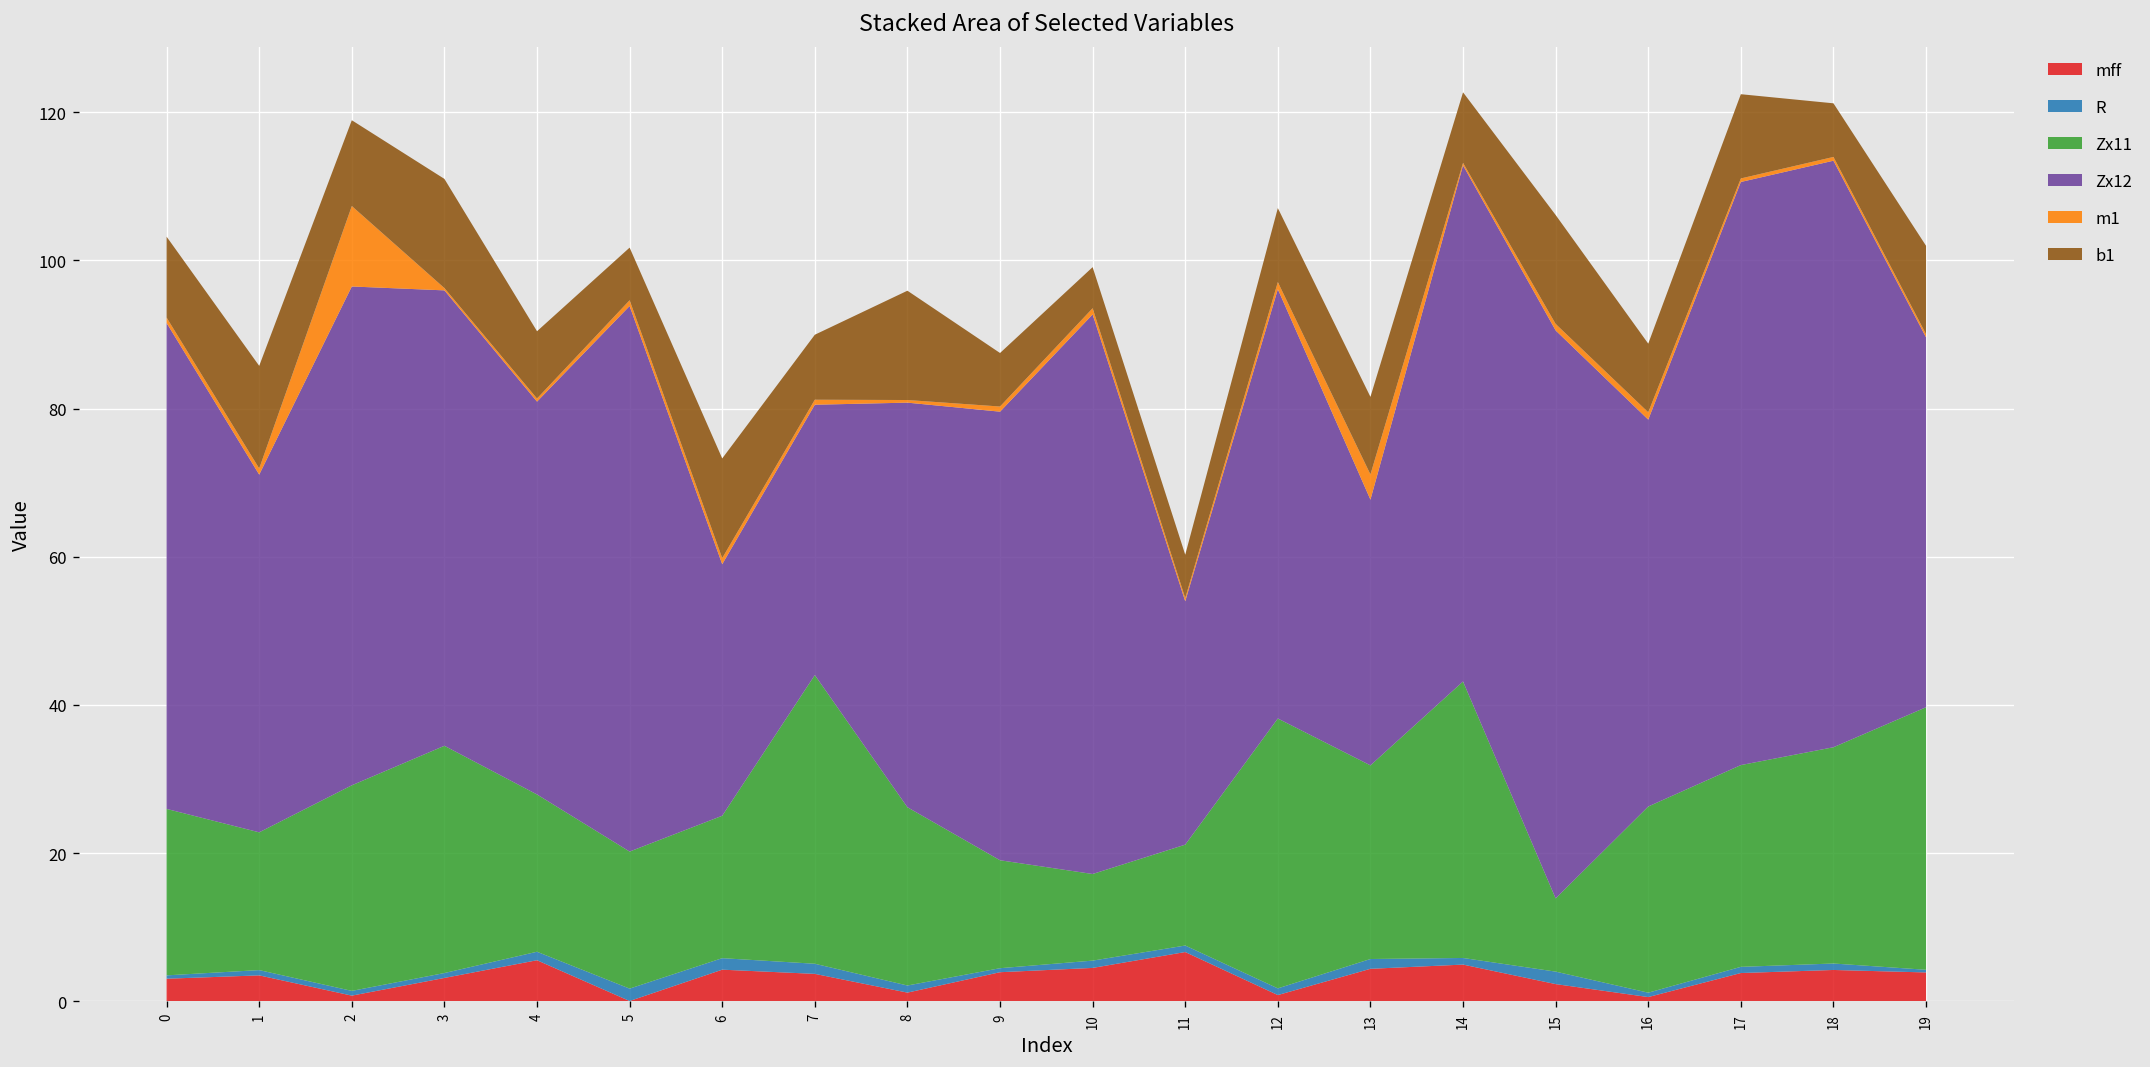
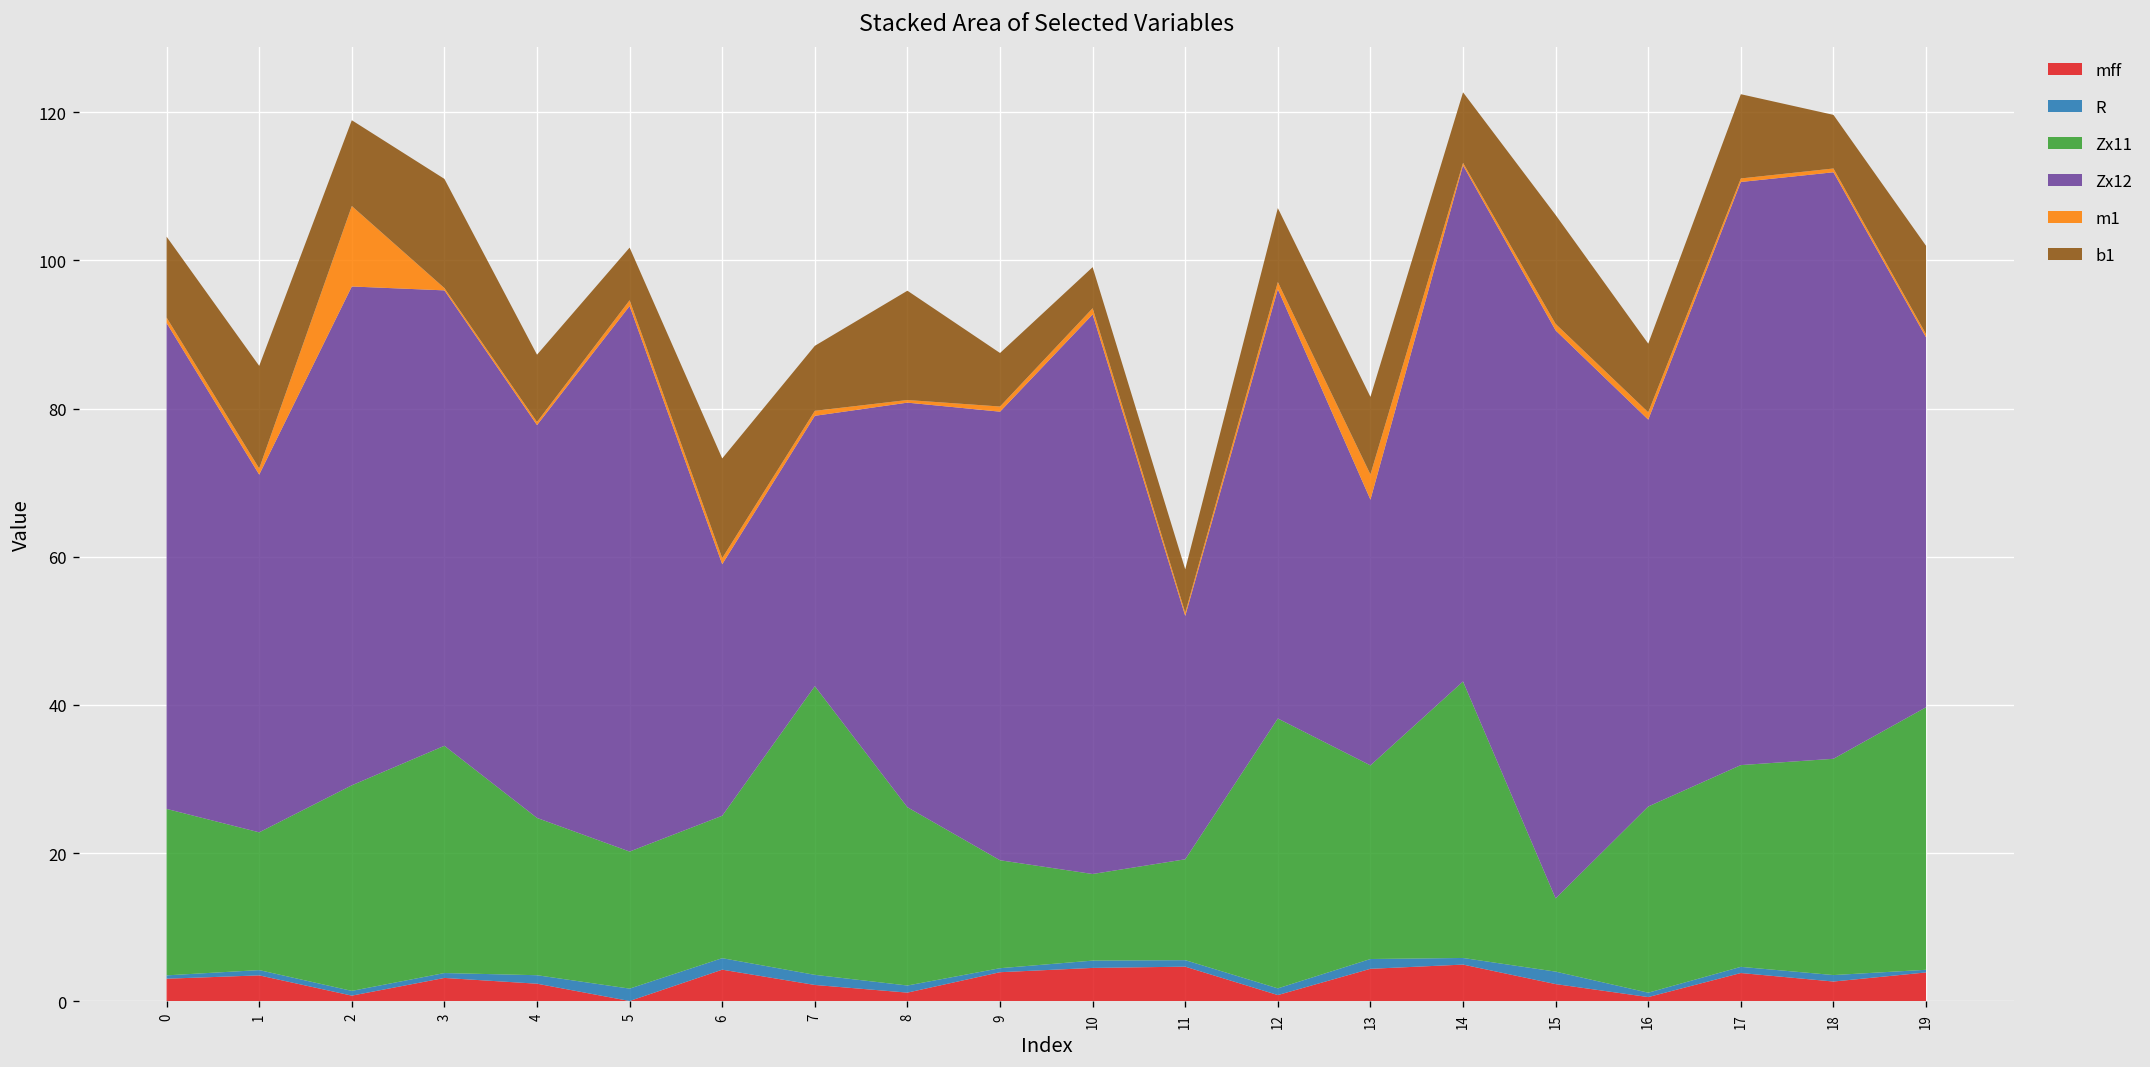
mff, 4: 6 -> 2
mff, 7: 4 -> 2
mff, 11: 7 -> 5
mff, 18: 4 -> 3
